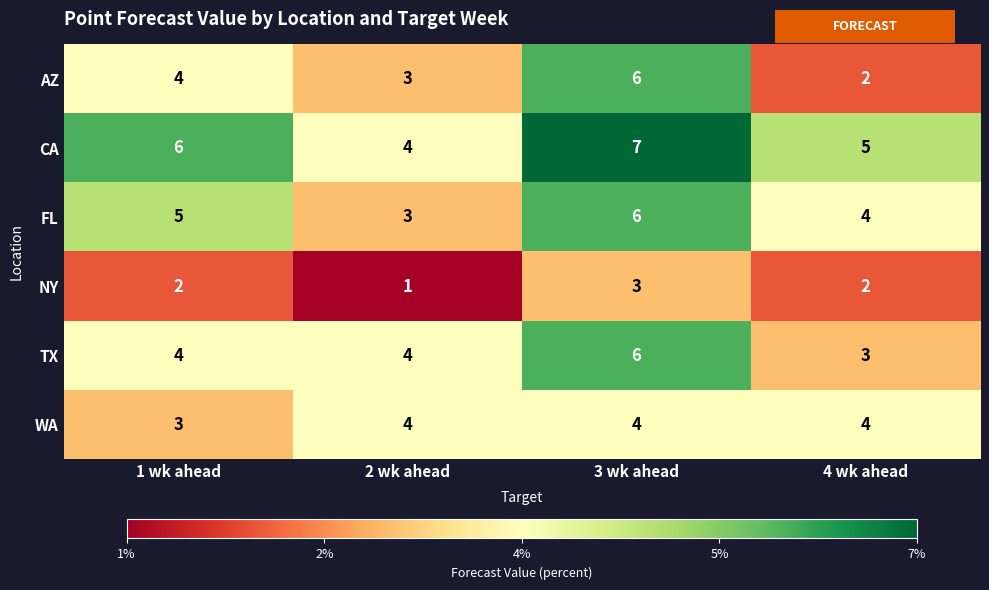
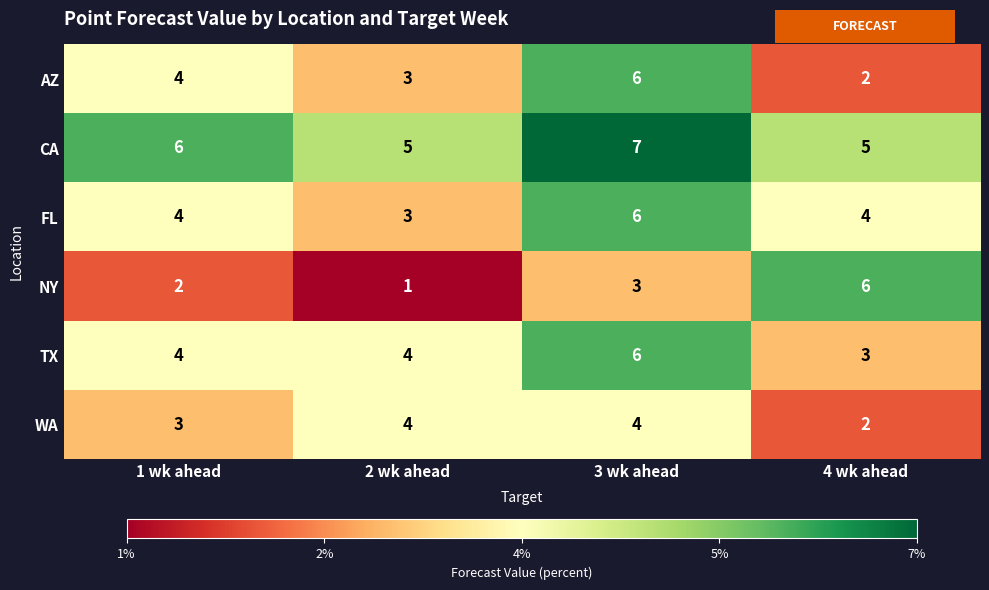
CA, 2 wk ahead: 4 -> 5
FL, 1 wk ahead: 5 -> 4
NY, 4 wk ahead: 2 -> 6
WA, 4 wk ahead: 4 -> 2
